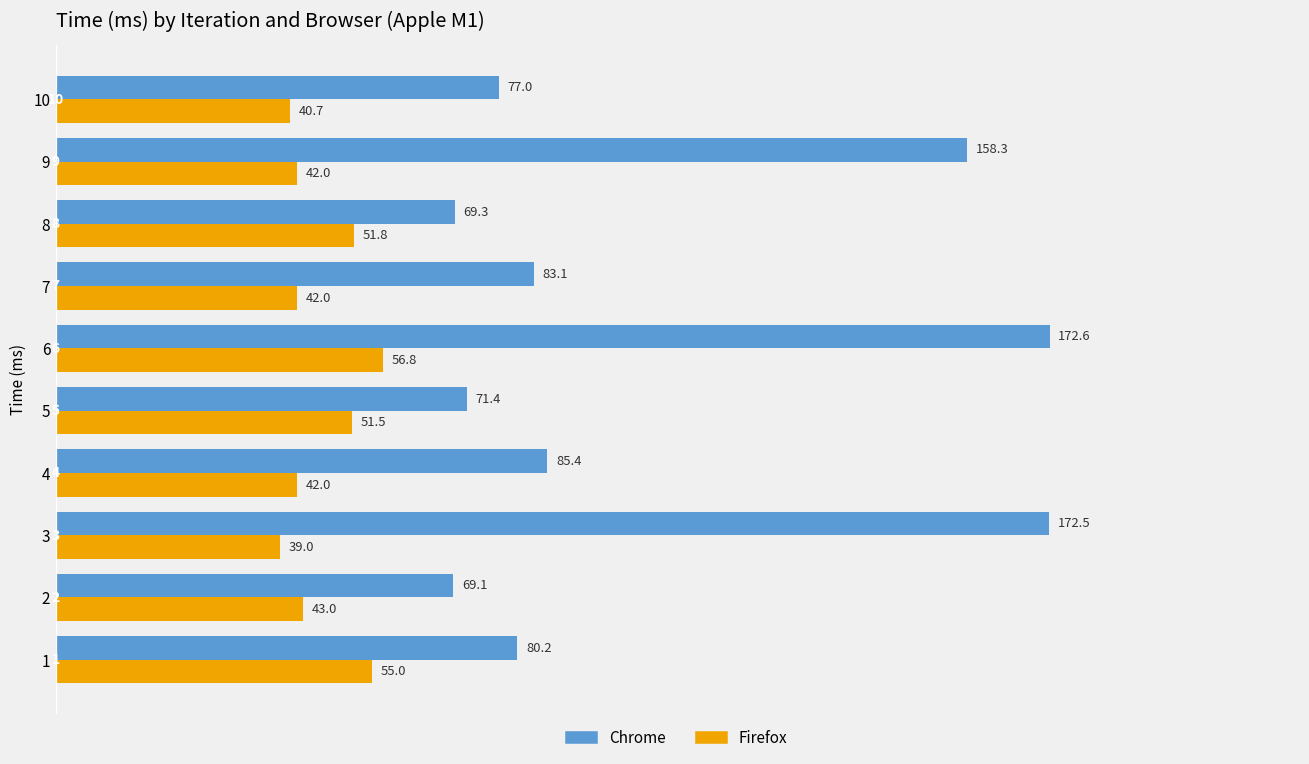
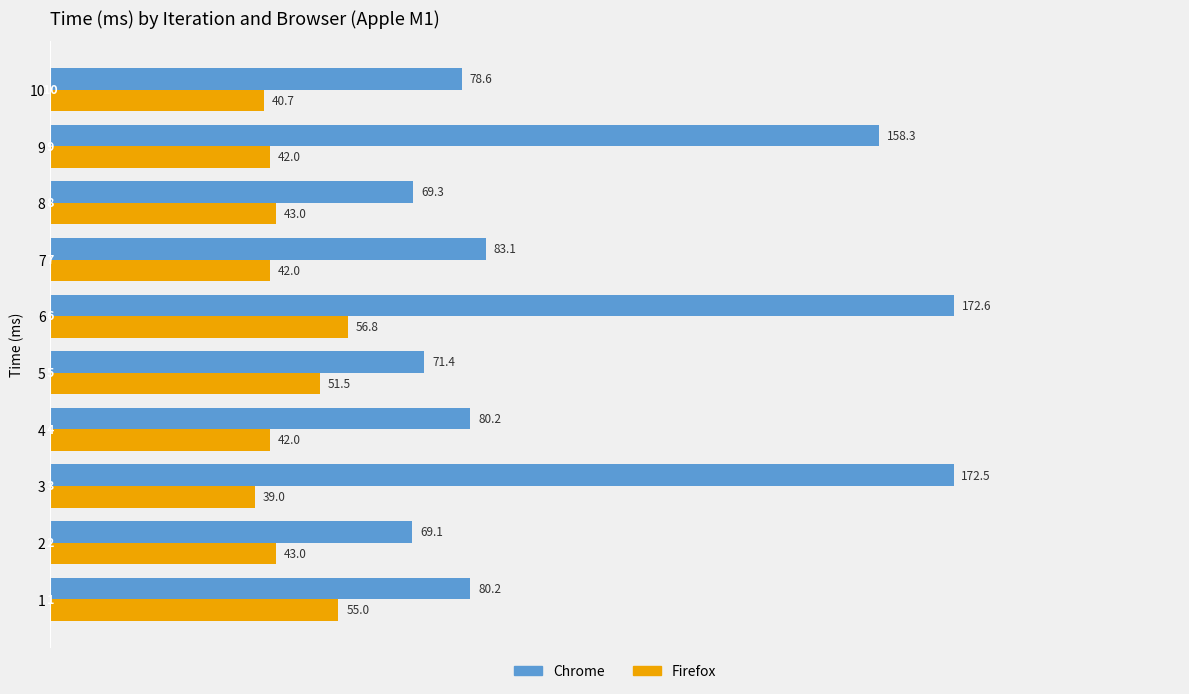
Chrome, 10: 77.0 -> 78.6
Firefox, 8: 51.8 -> 43.0
Chrome, 4: 85.4 -> 80.2
